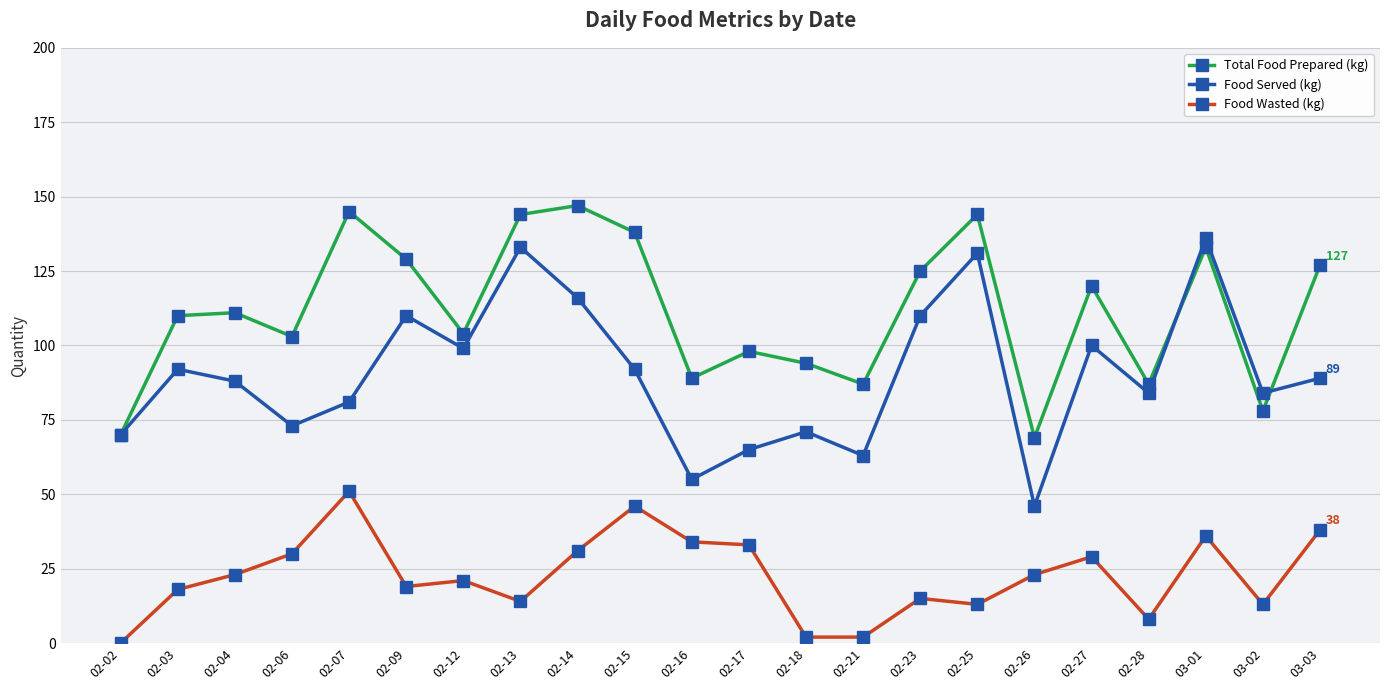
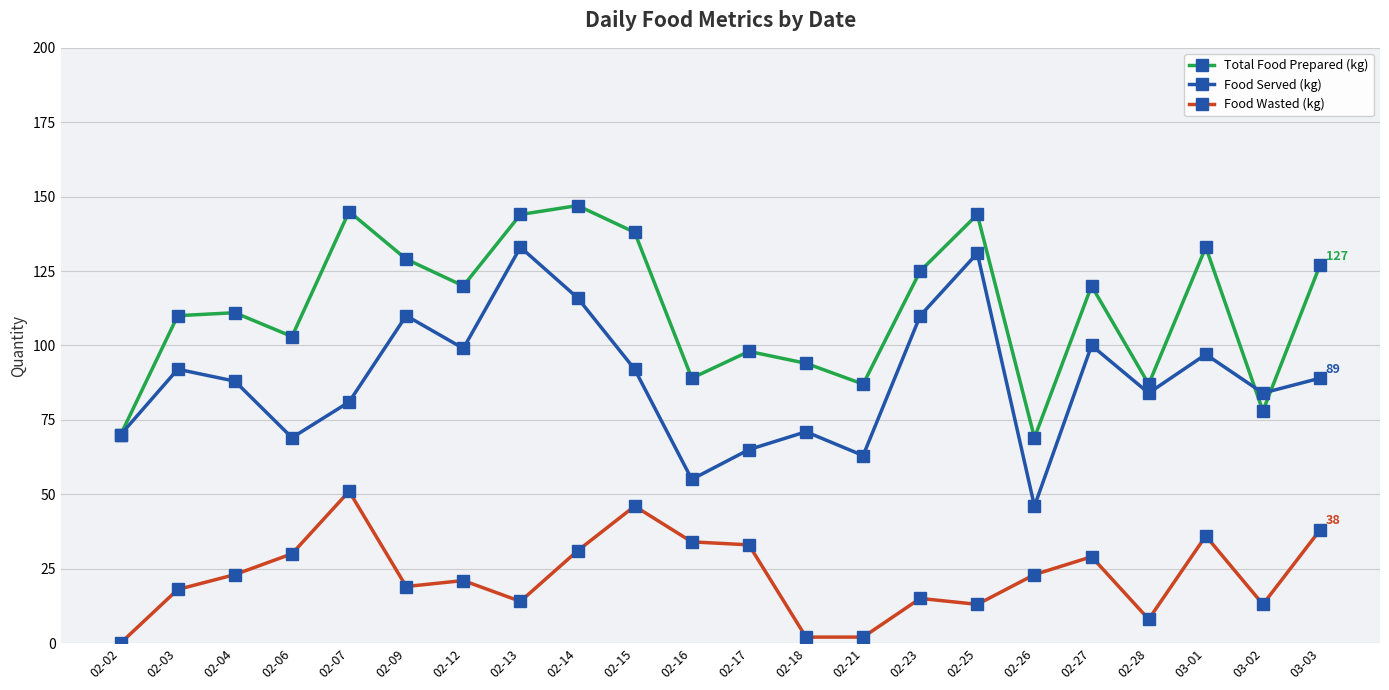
Food Served (kg), 02-06: 73 -> 69
Total Food Prepared (kg), 02-12: 104 -> 120
Food Served (kg), 03-01: 136 -> 97
